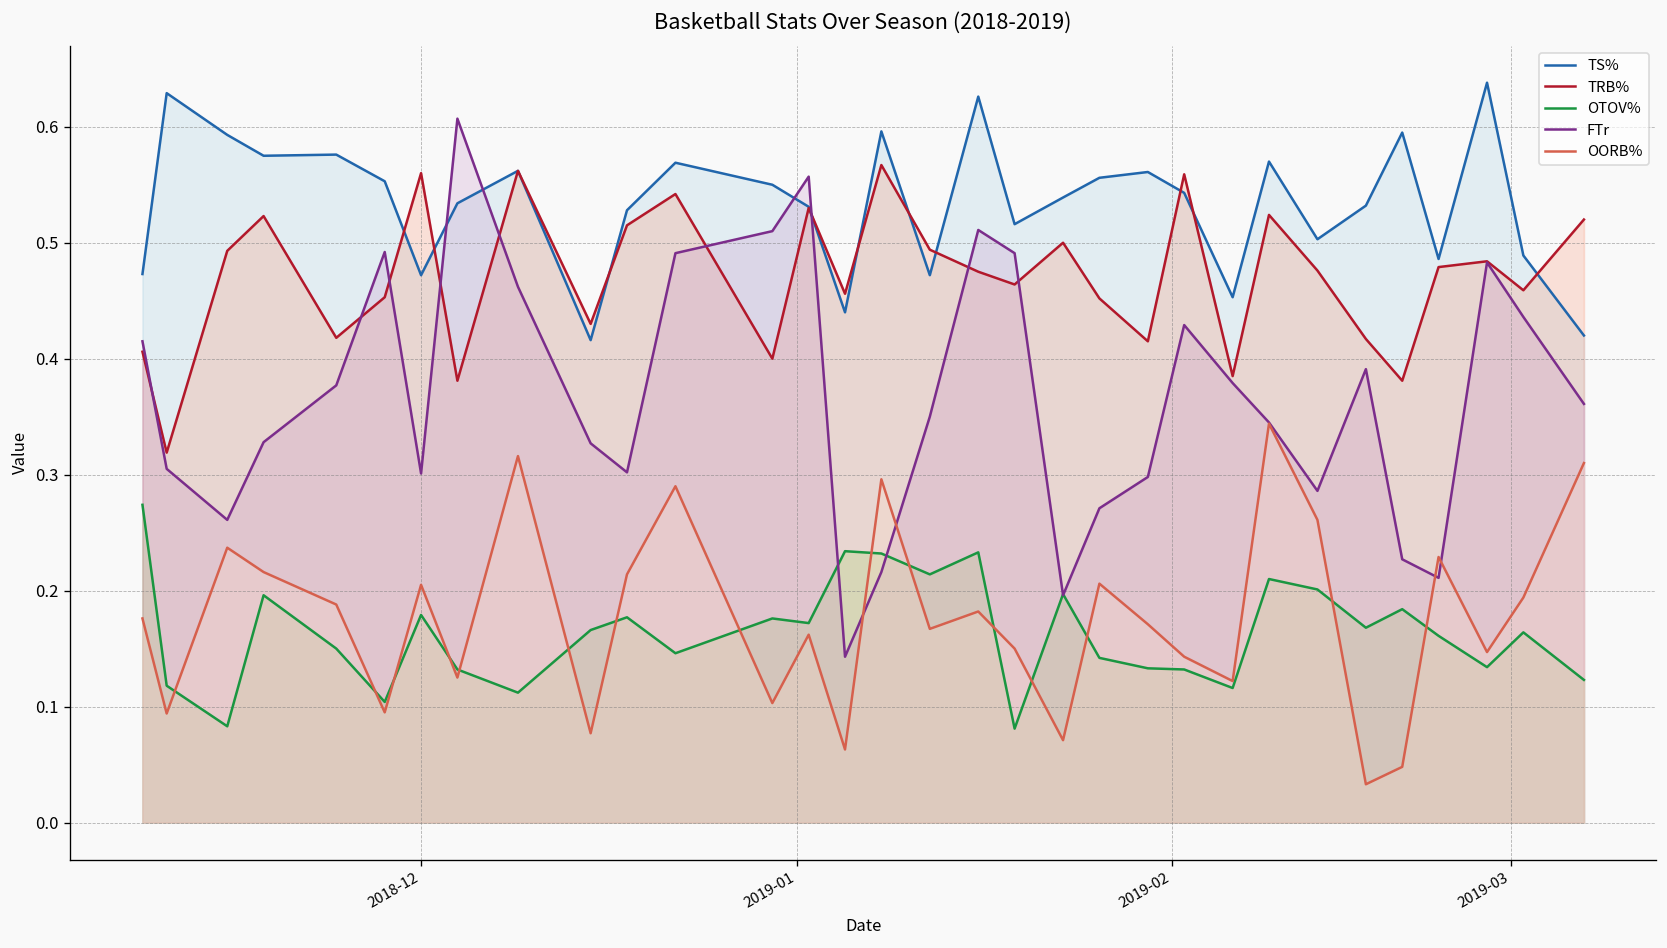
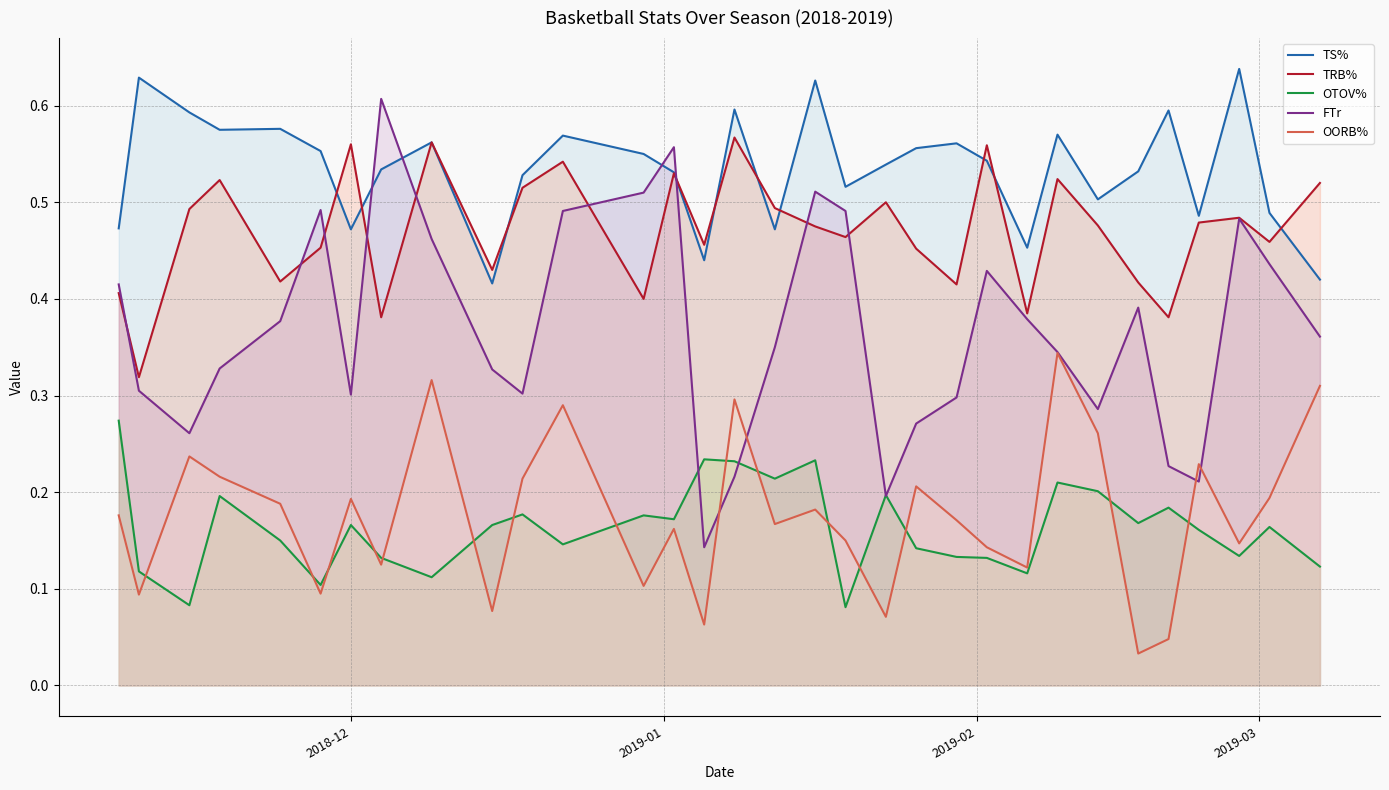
OTOV%, 2018-12: 0.18 -> 0.17
OORB%, 2018-12: 0.21 -> 0.19
